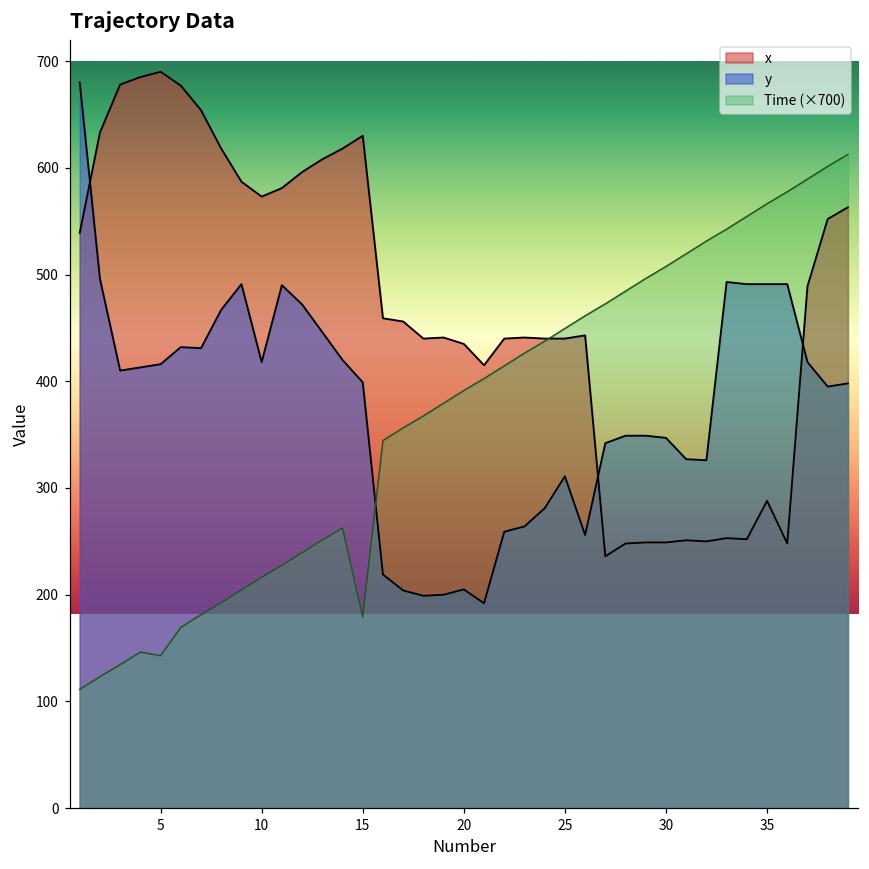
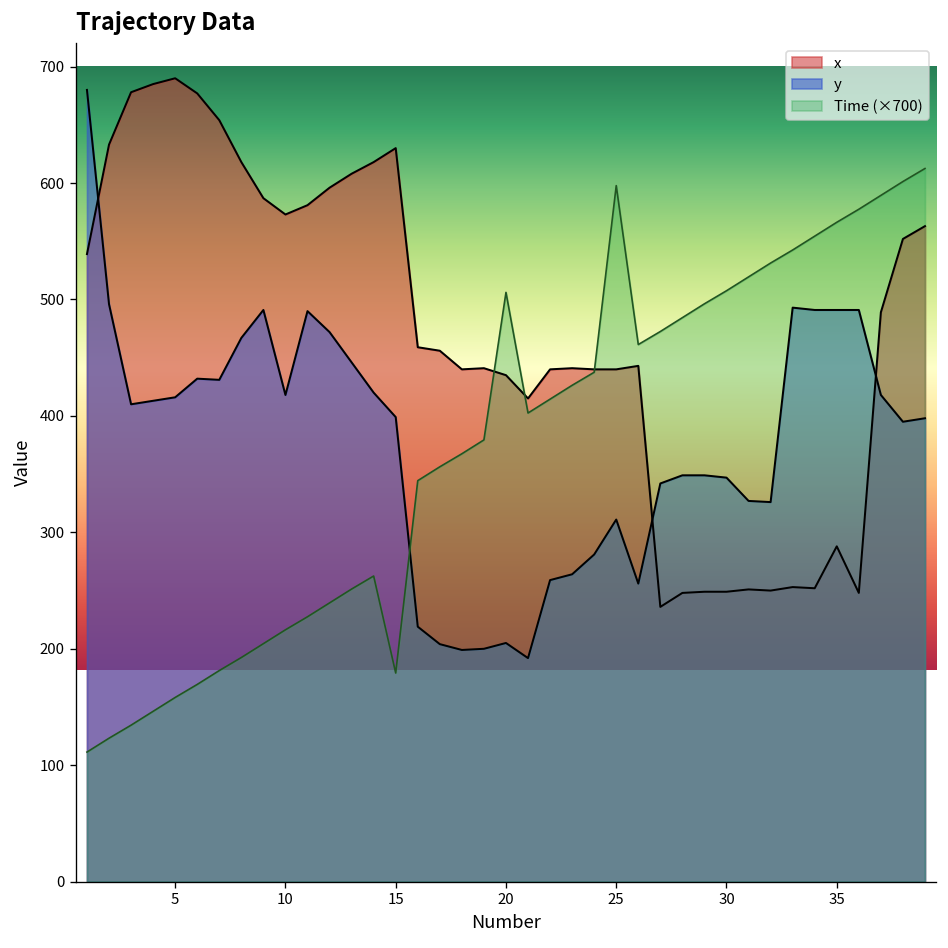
Time (×700), 5: 140 -> 160
Time (×700), 20: 390 -> 510
Time (×700), 25: 450 -> 600
